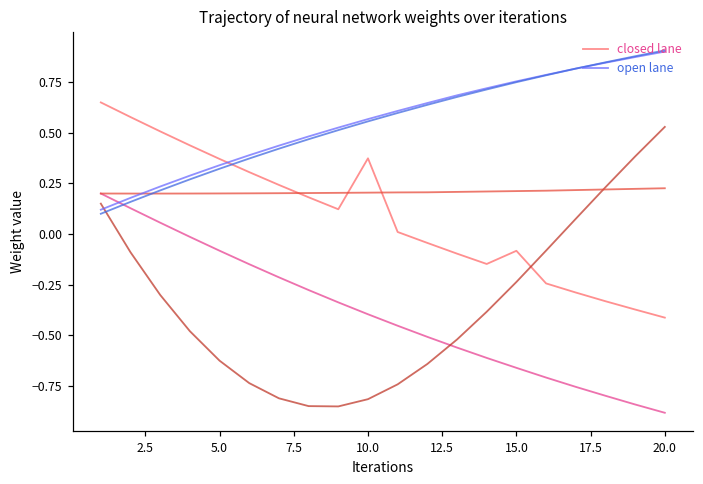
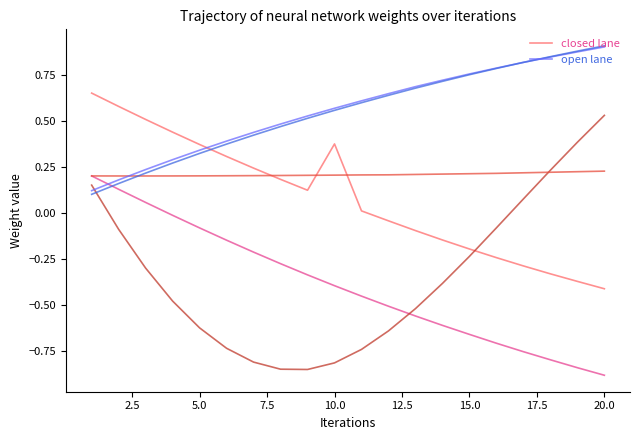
closed lane, 15.0: -0.08 -> -0.20
